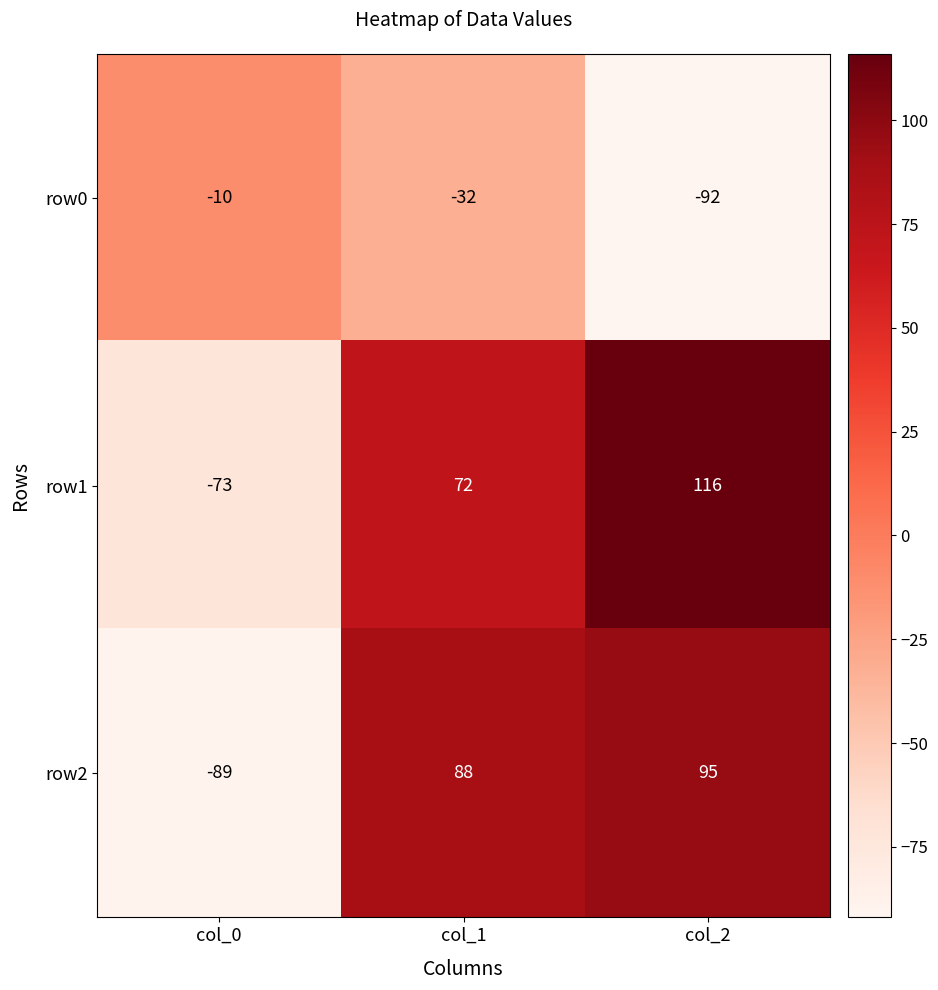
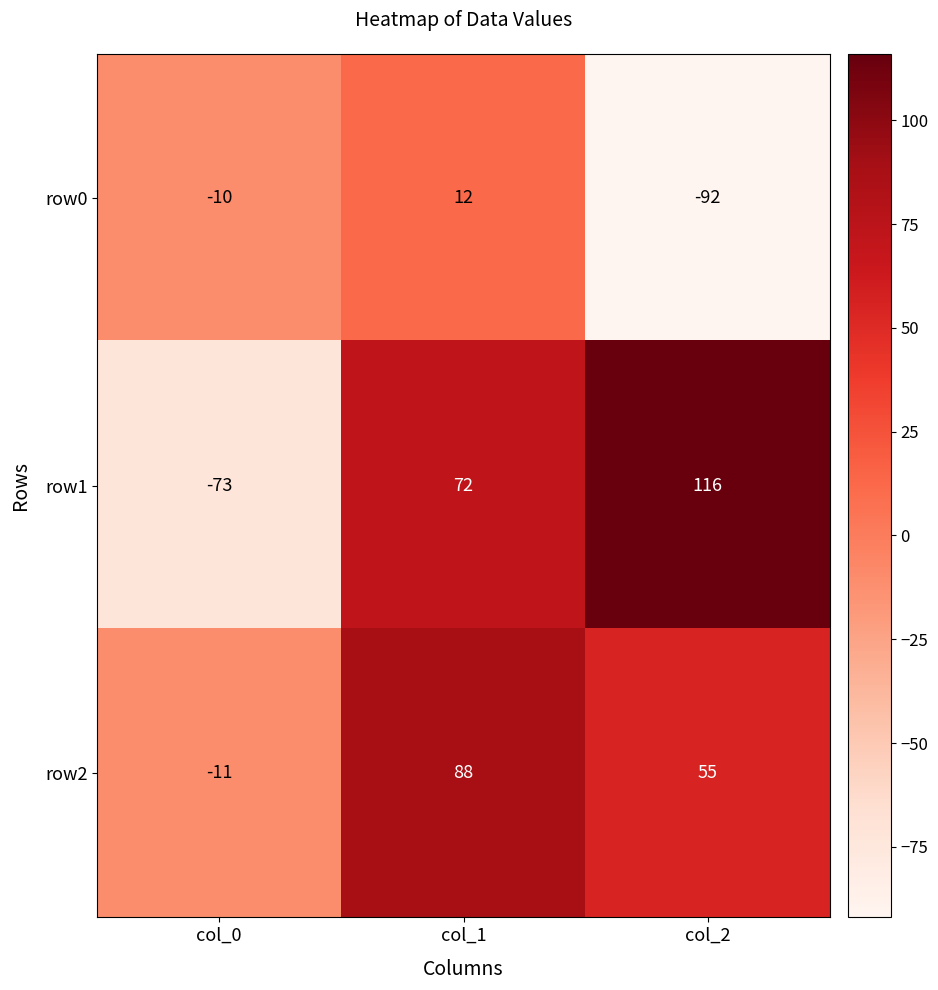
row0, col_1: -32 -> 12
row2, col_0: -89 -> -11
row2, col_2: 95 -> 55
